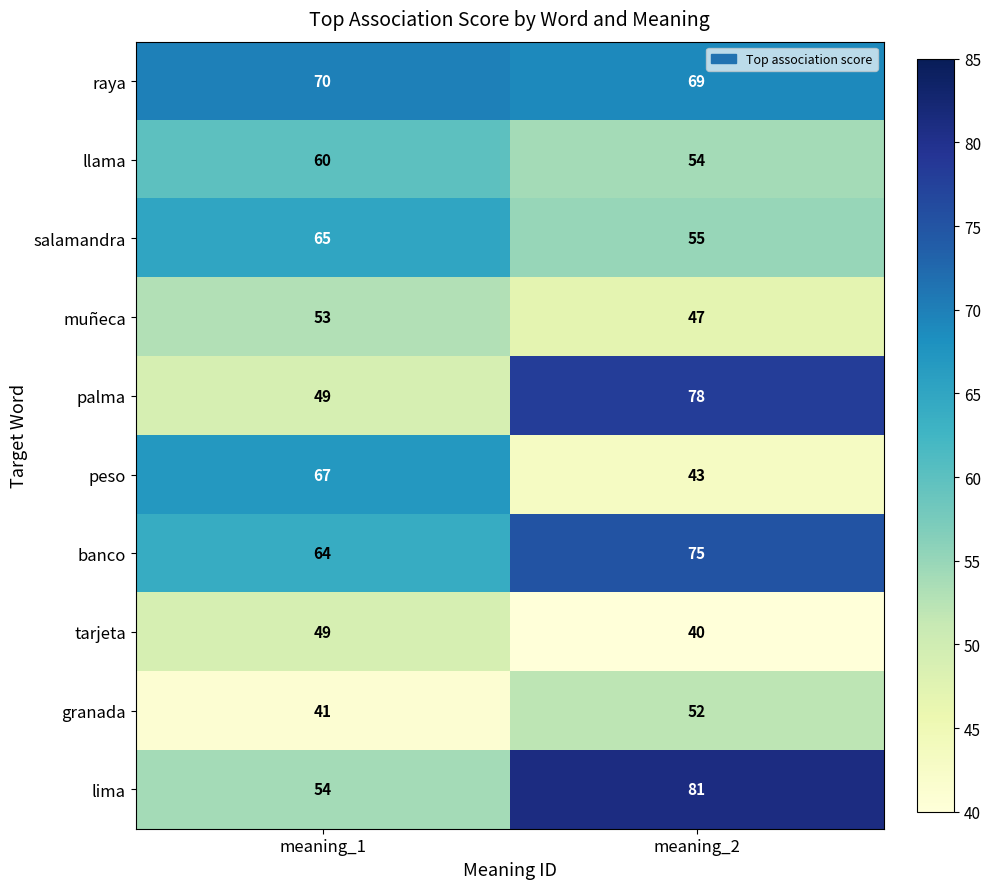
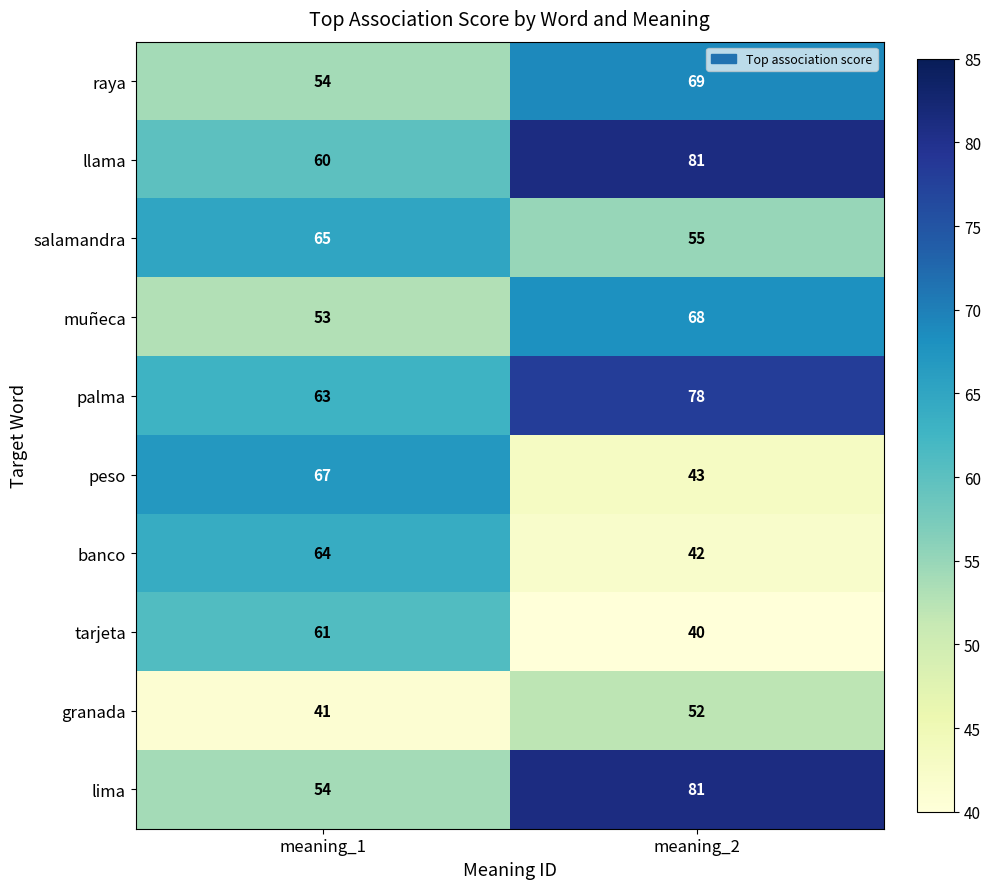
raya, meaning_1: 70 -> 54
llama, meaning_2: 54 -> 81
muñeca, meaning_2: 47 -> 68
palma, meaning_1: 49 -> 63
banco, meaning_2: 75 -> 42
tarjeta, meaning_1: 49 -> 61
